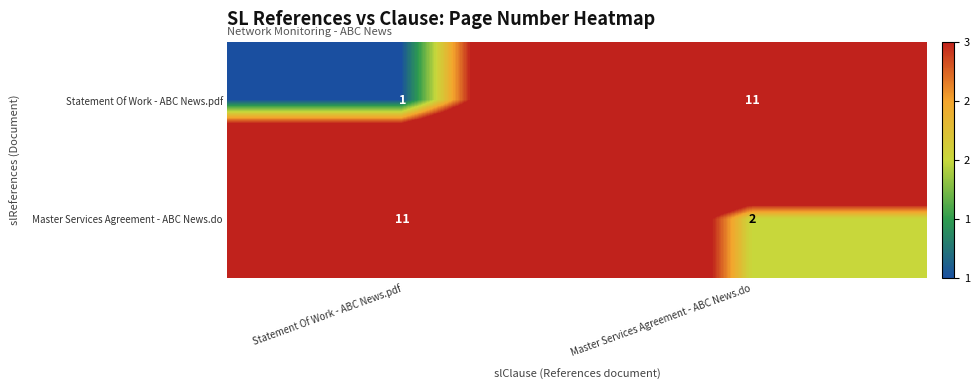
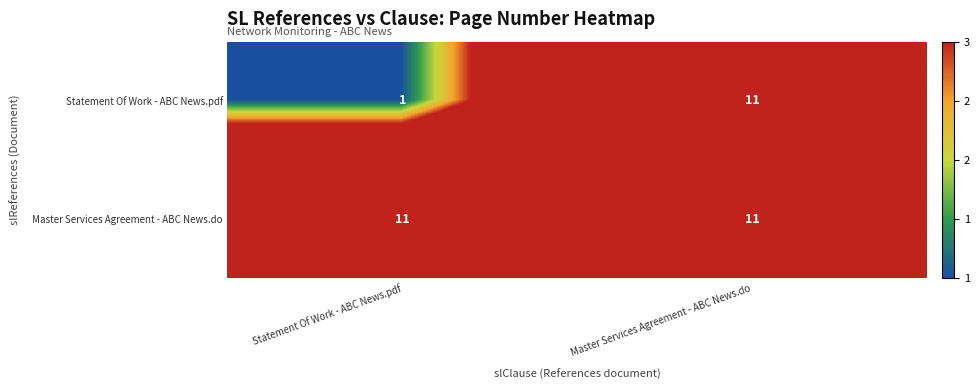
Master Services Agreement - ABC News.do, Master Services Agreement - ABC News.do: 2 -> 11
